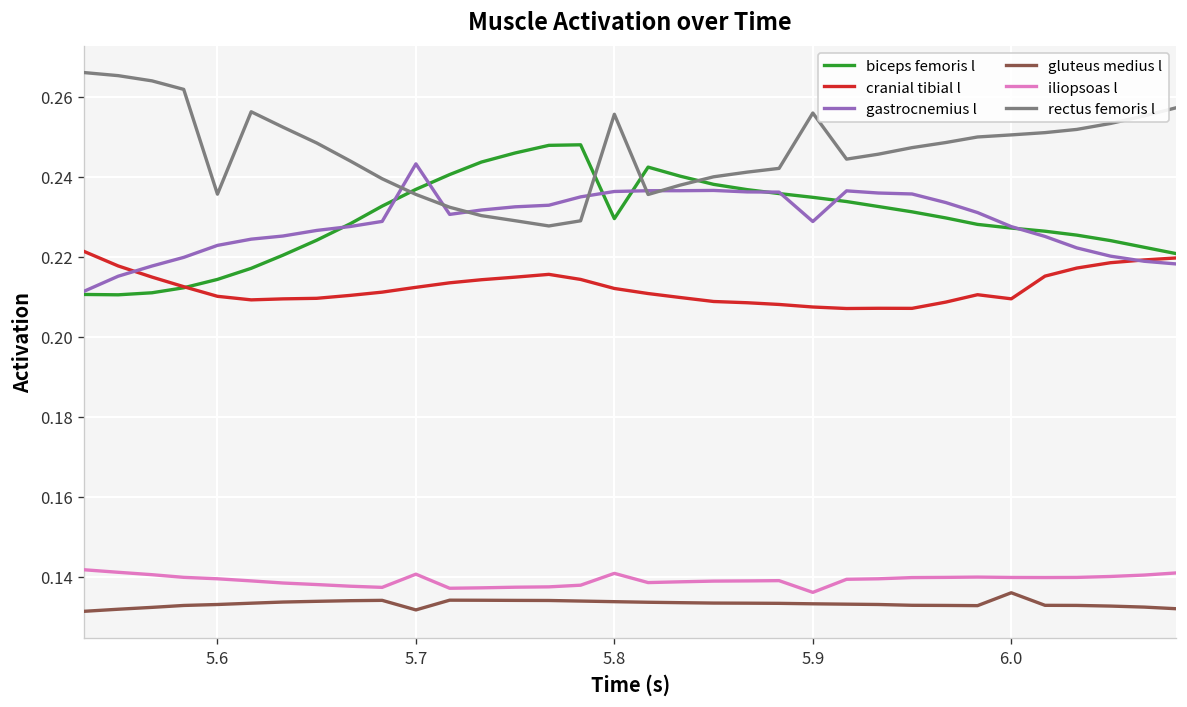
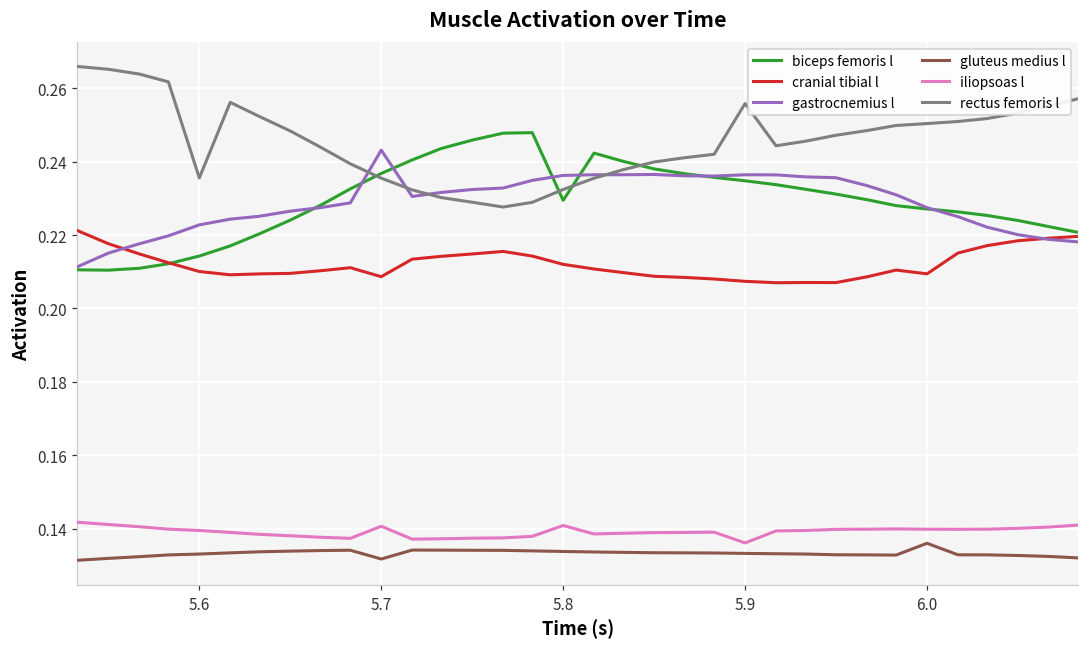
cranial tibial l, 5.7: 0.212 -> 0.209
rectus femoris l, 5.8: 0.256 -> 0.232
gastrocnemius l, 5.9: 0.229 -> 0.236
